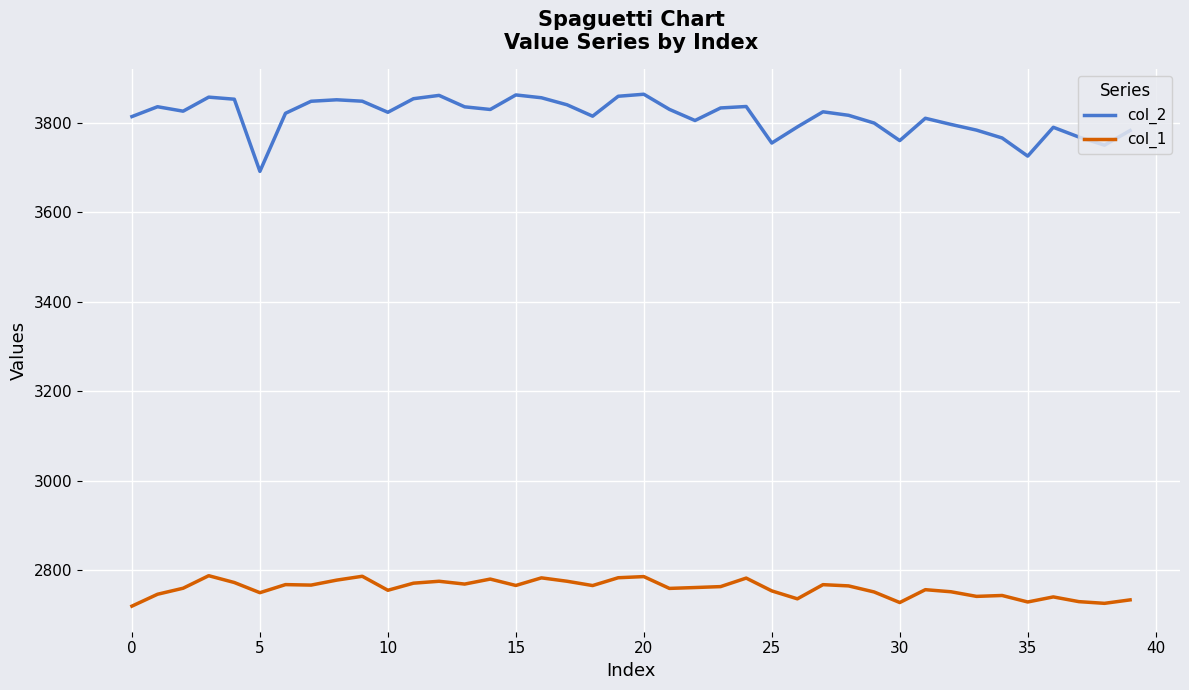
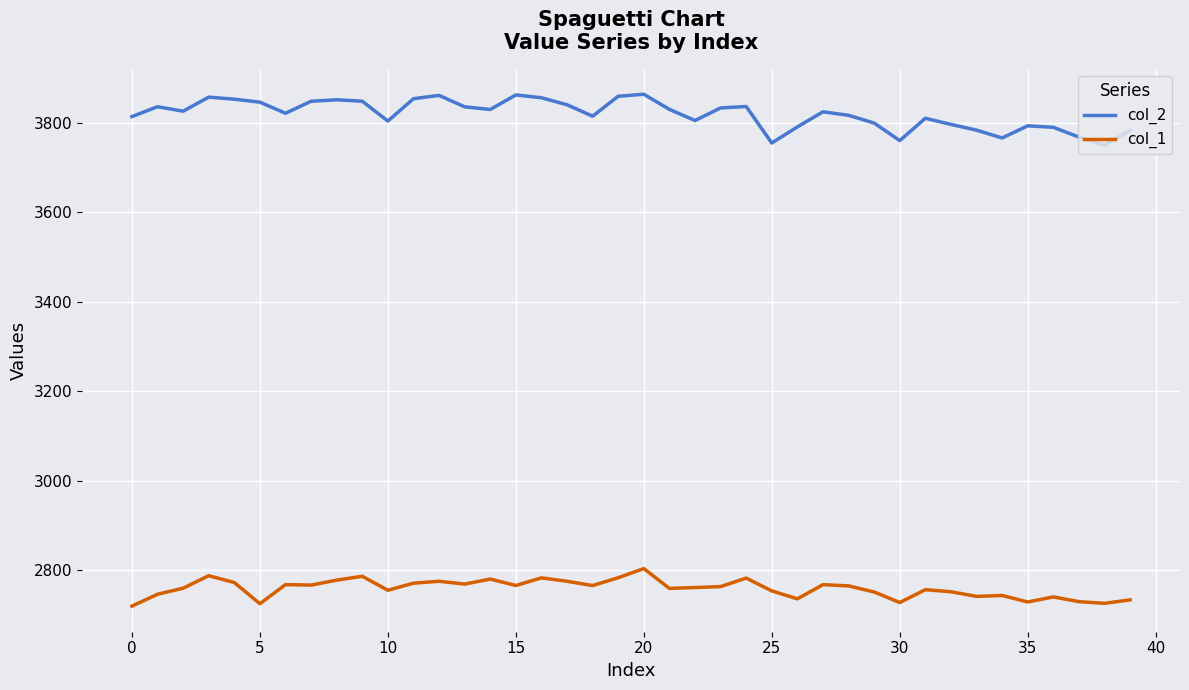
col_2, 5: 3690 -> 3850
col_1, 5: 2750 -> 2730
col_2, 10: 3820 -> 3800
col_1, 20: 2790 -> 2800
col_2, 35: 3730 -> 3790
